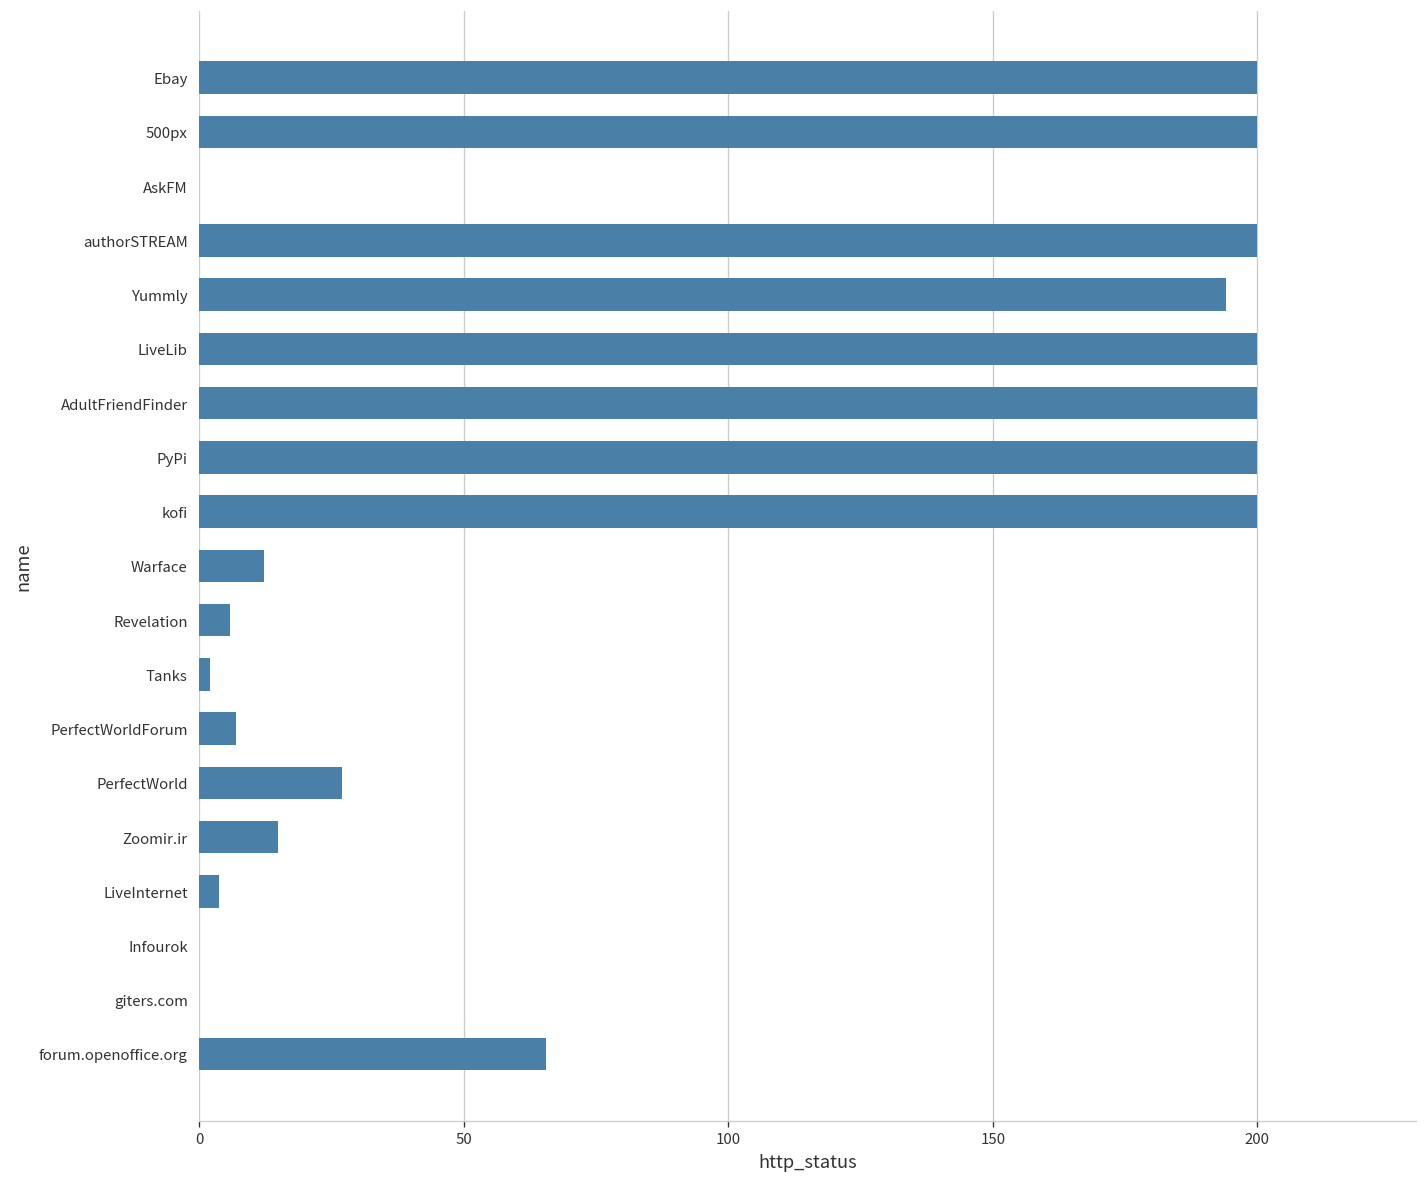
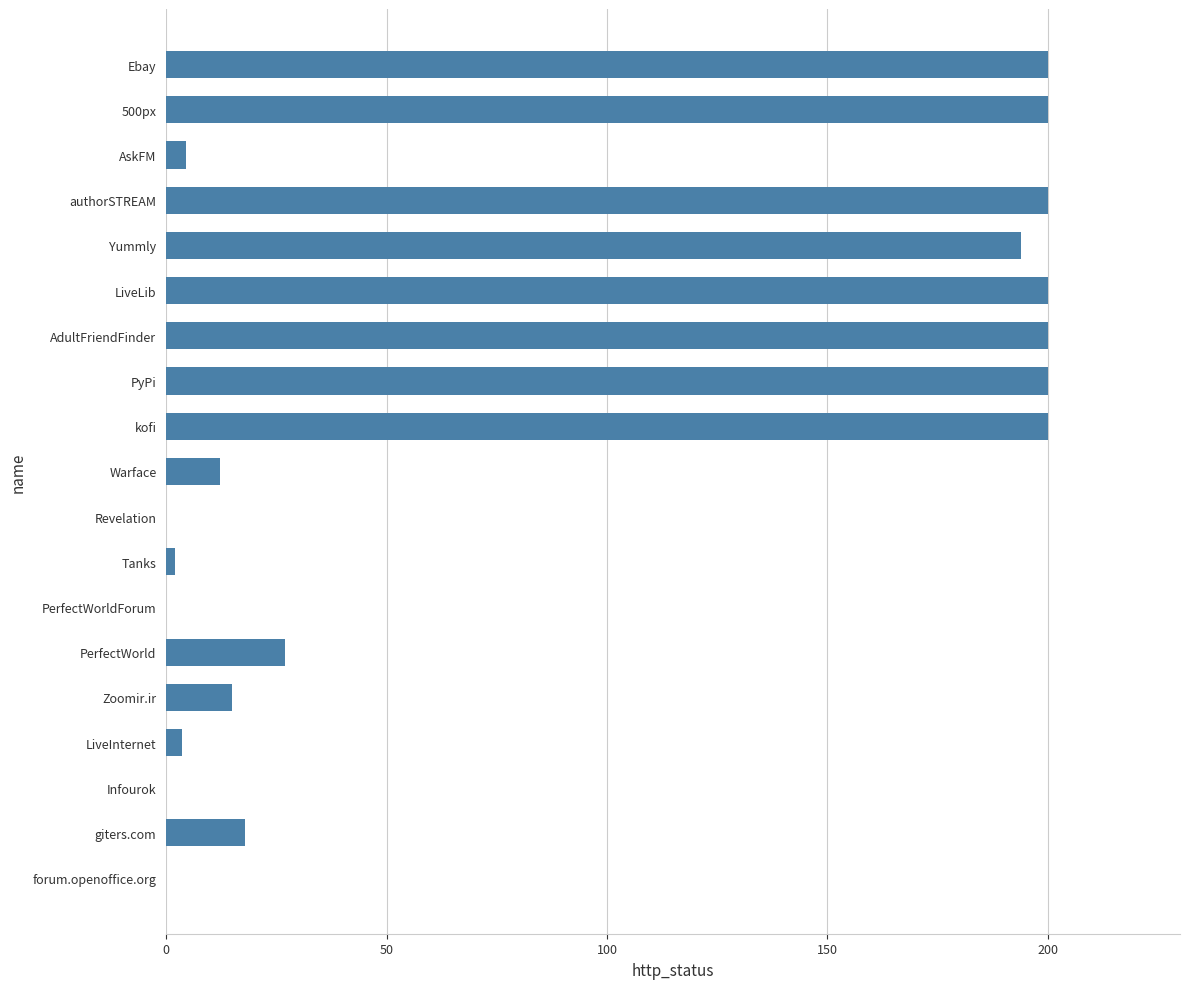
AskFM: 0 -> 5
Revelation: 6 -> 0
PerfectWorldForum: 7 -> 0
giters.com: 0 -> 18
forum.openoffice.org: 66 -> 0
